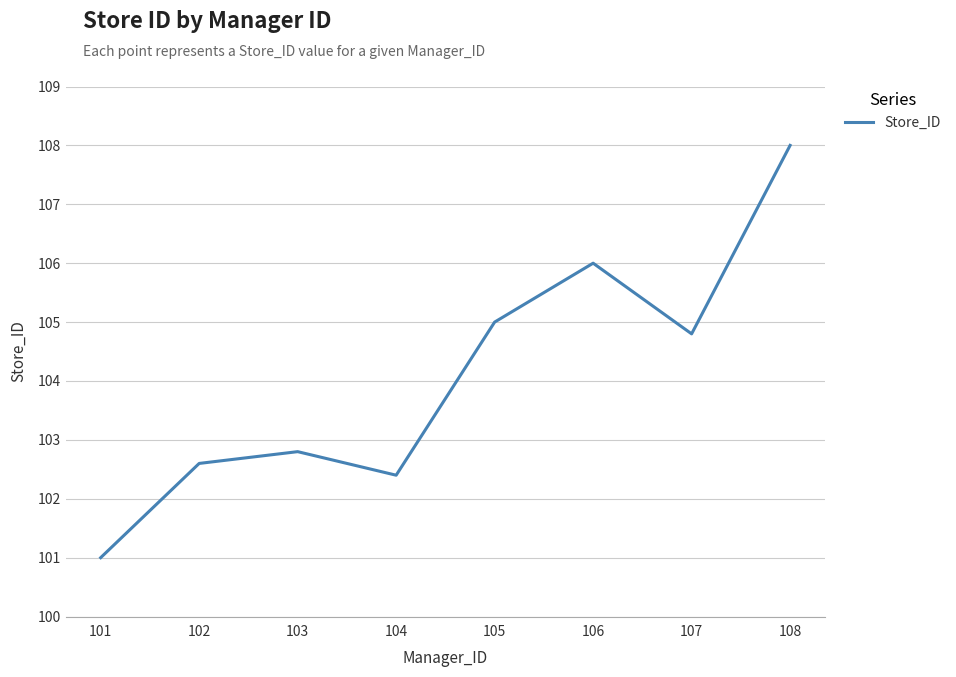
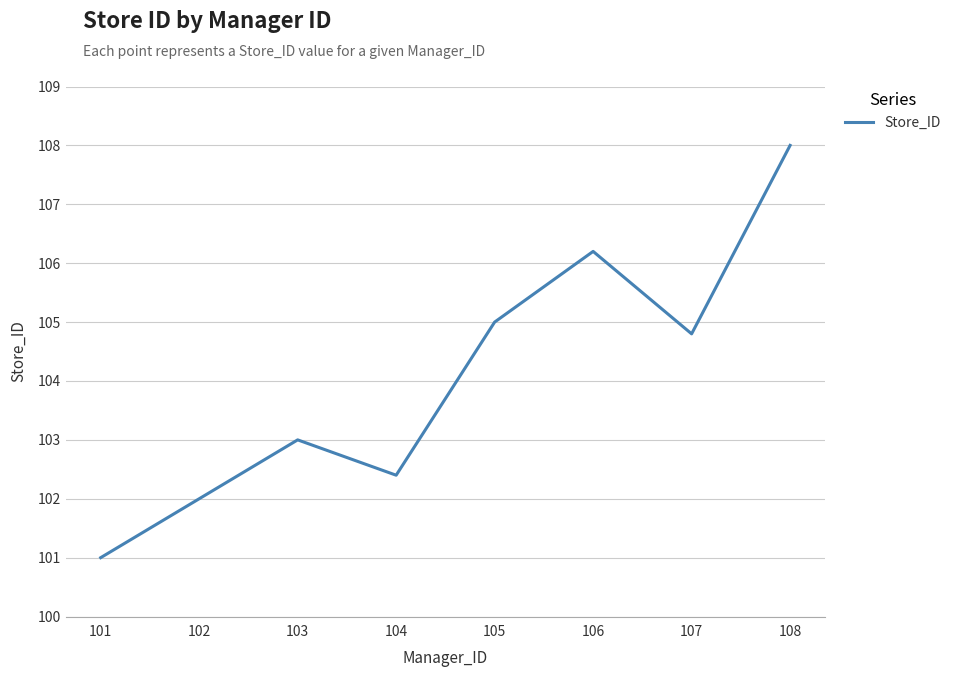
102: 102.6 -> 102.0
103: 102.8 -> 103.0
106: 106.0 -> 106.2
